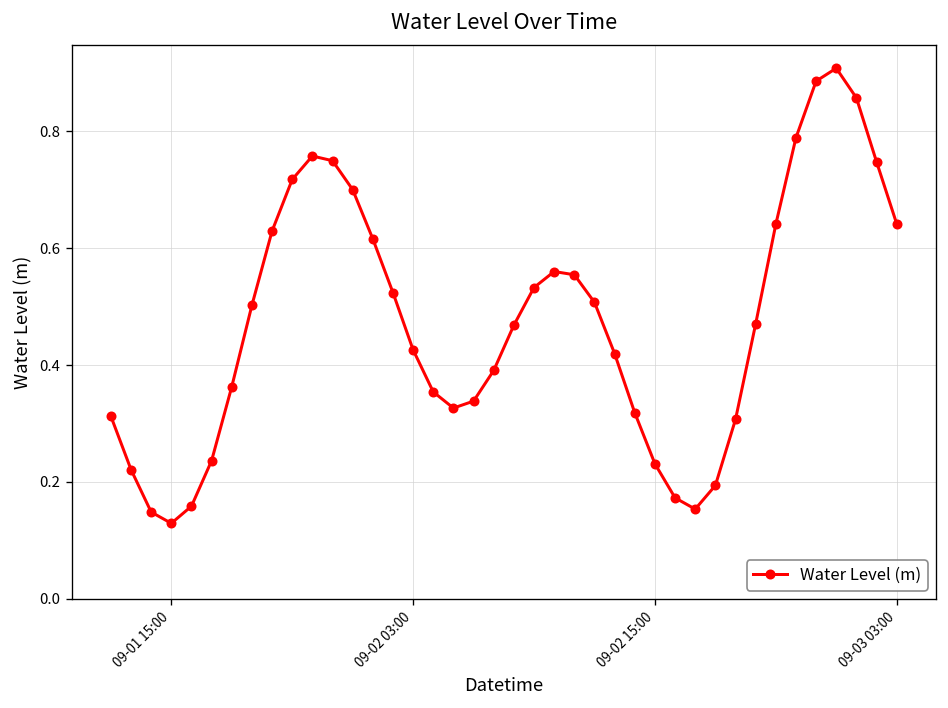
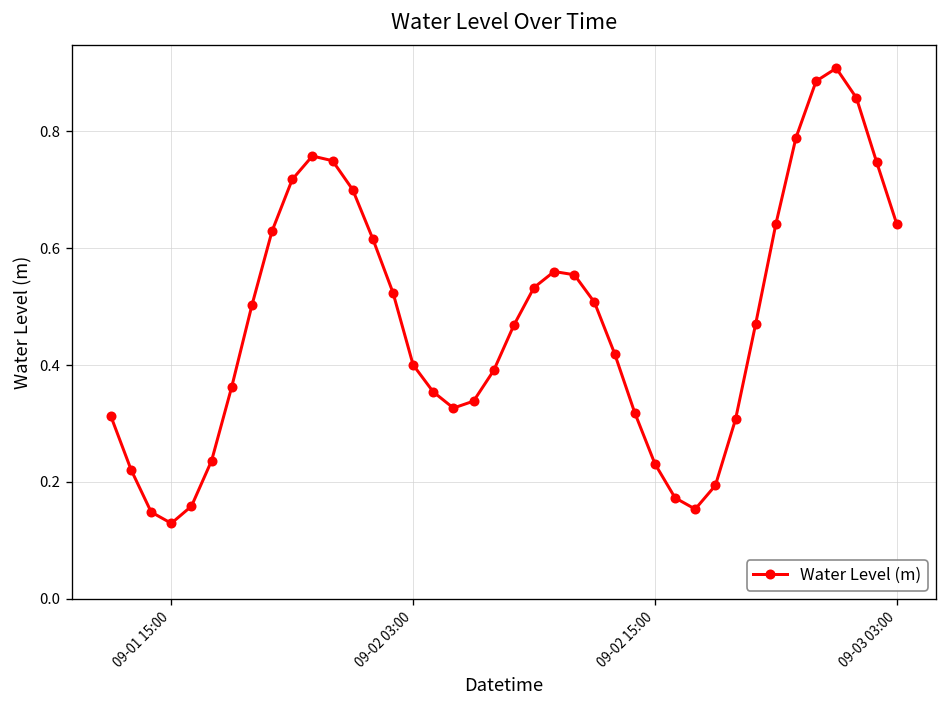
09-02 03:00: 0.43 -> 0.40
